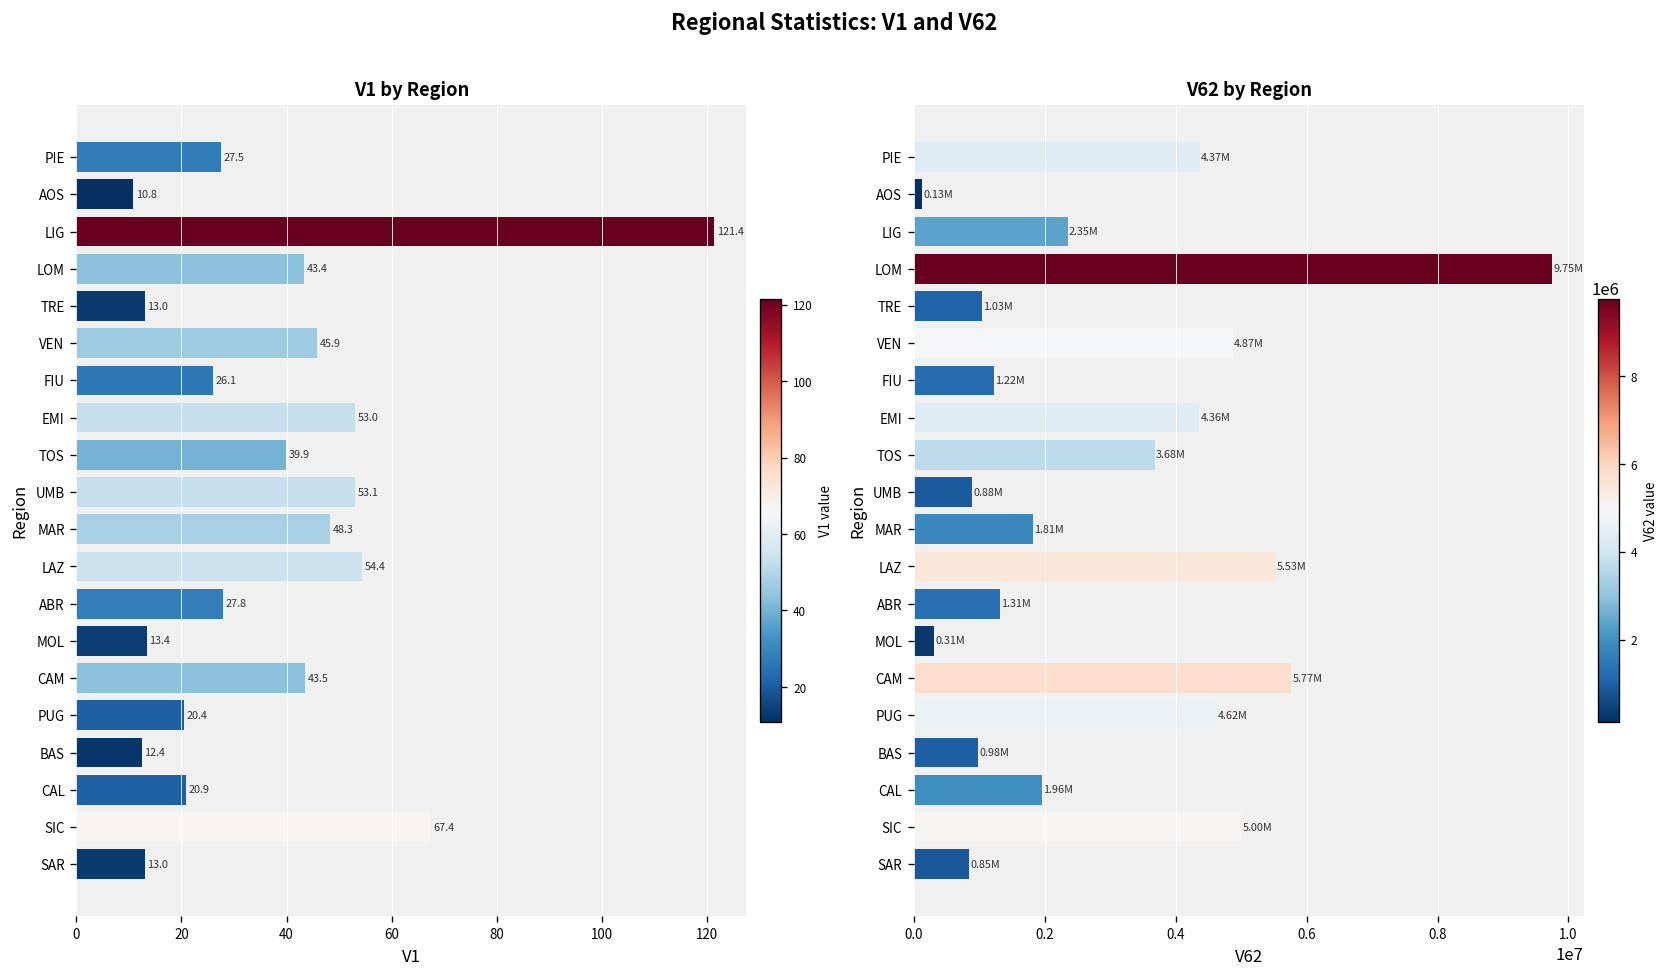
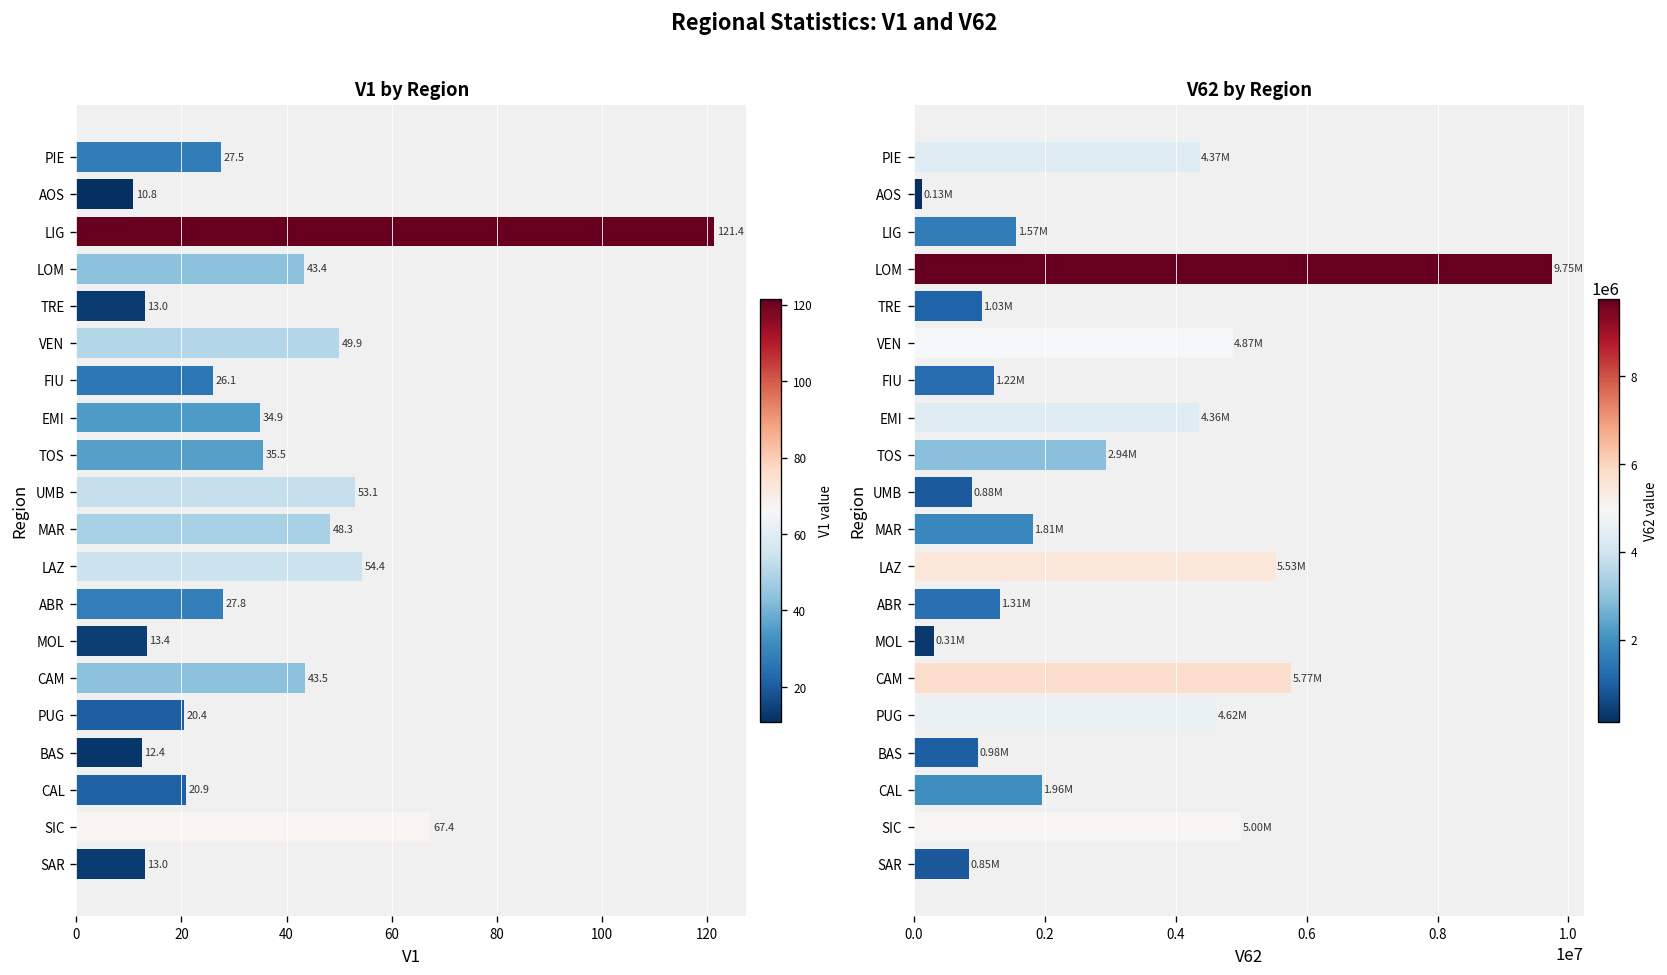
V1 by Region, VEN: 45.9 -> 49.9
V1 by Region, EMI: 53.0 -> 34.9
V1 by Region, TOS: 39.9 -> 35.5
V62 by Region, LIG: 2.35M -> 1.57M
V62 by Region, TOS: 3.68M -> 2.94M
